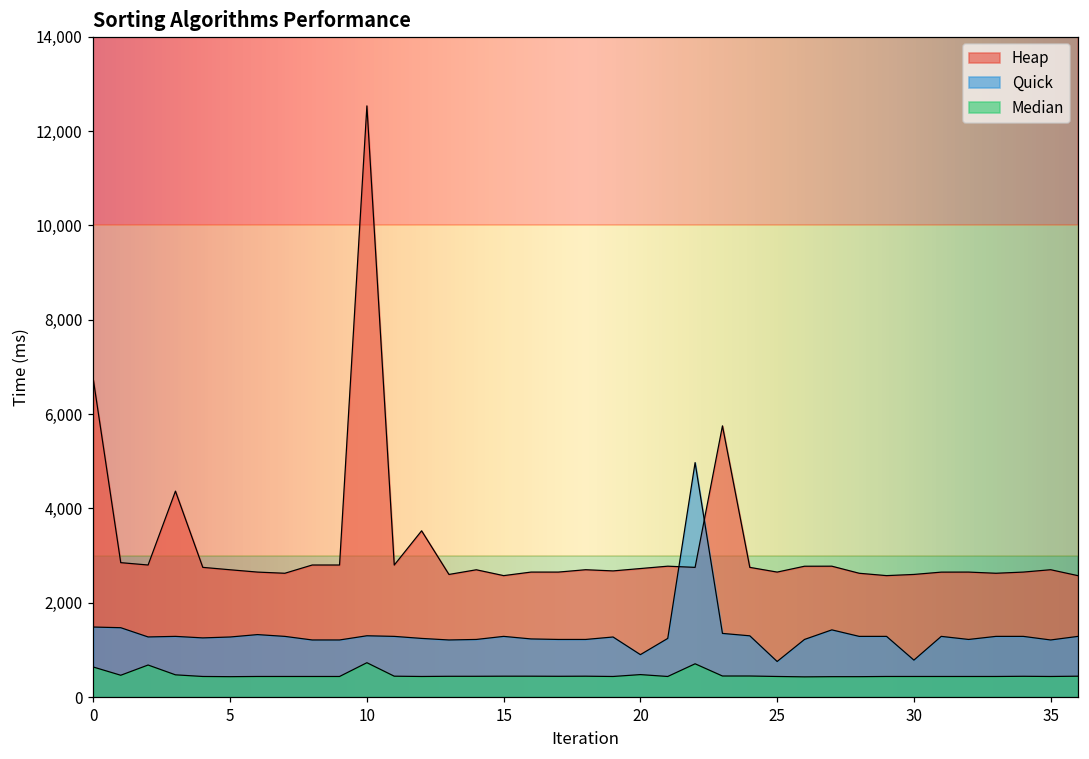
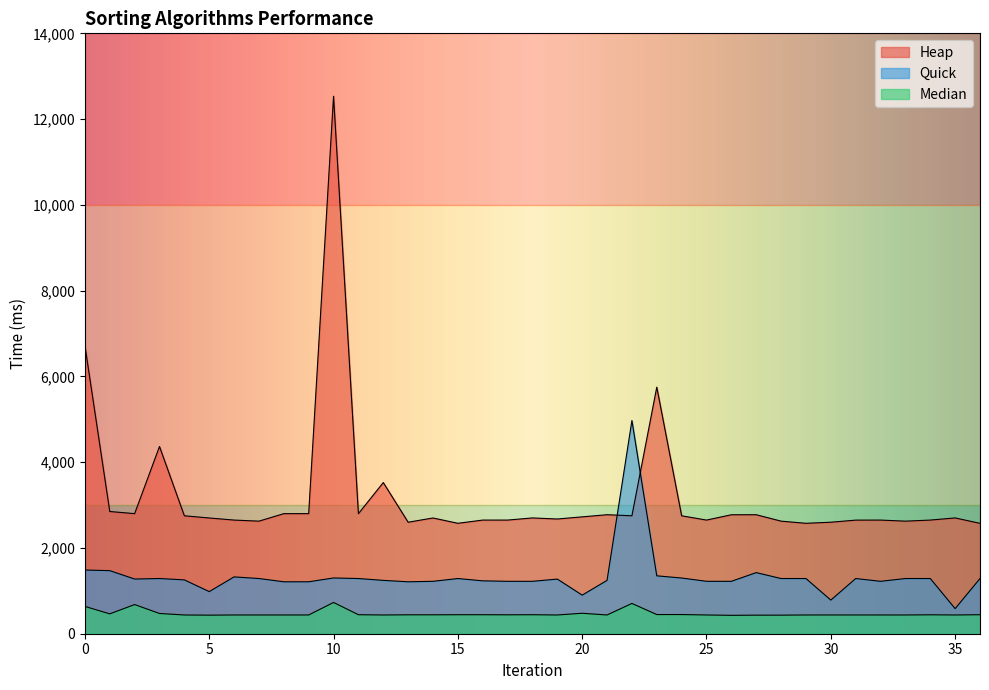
Quick, 5: 1,300 -> 1,000
Quick, 25: 800 -> 1,200
Quick, 35: 1,200 -> 600
